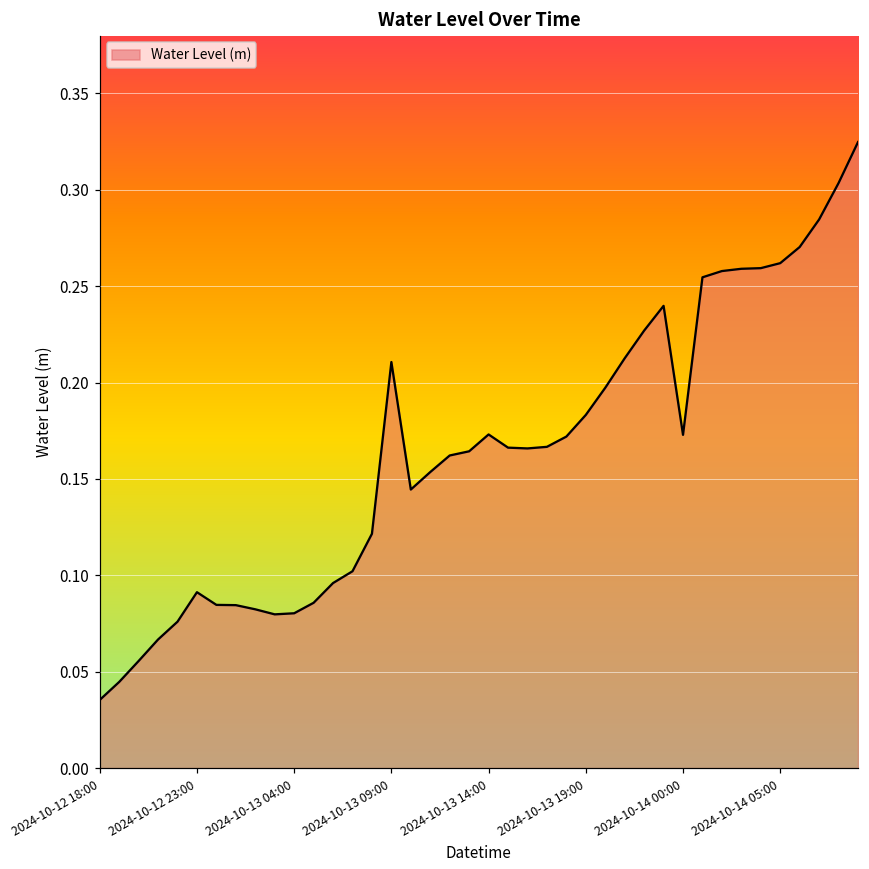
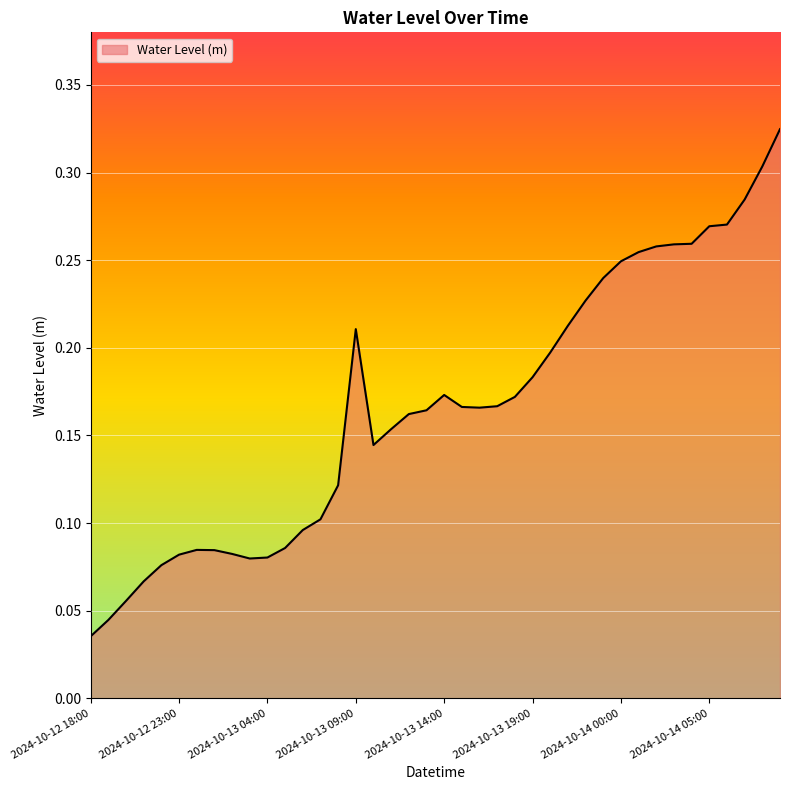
2024-10-12 23:00: 0.091 -> 0.082
2024-10-14 00:00: 0.173 -> 0.249
2024-10-14 05:00: 0.262 -> 0.269
